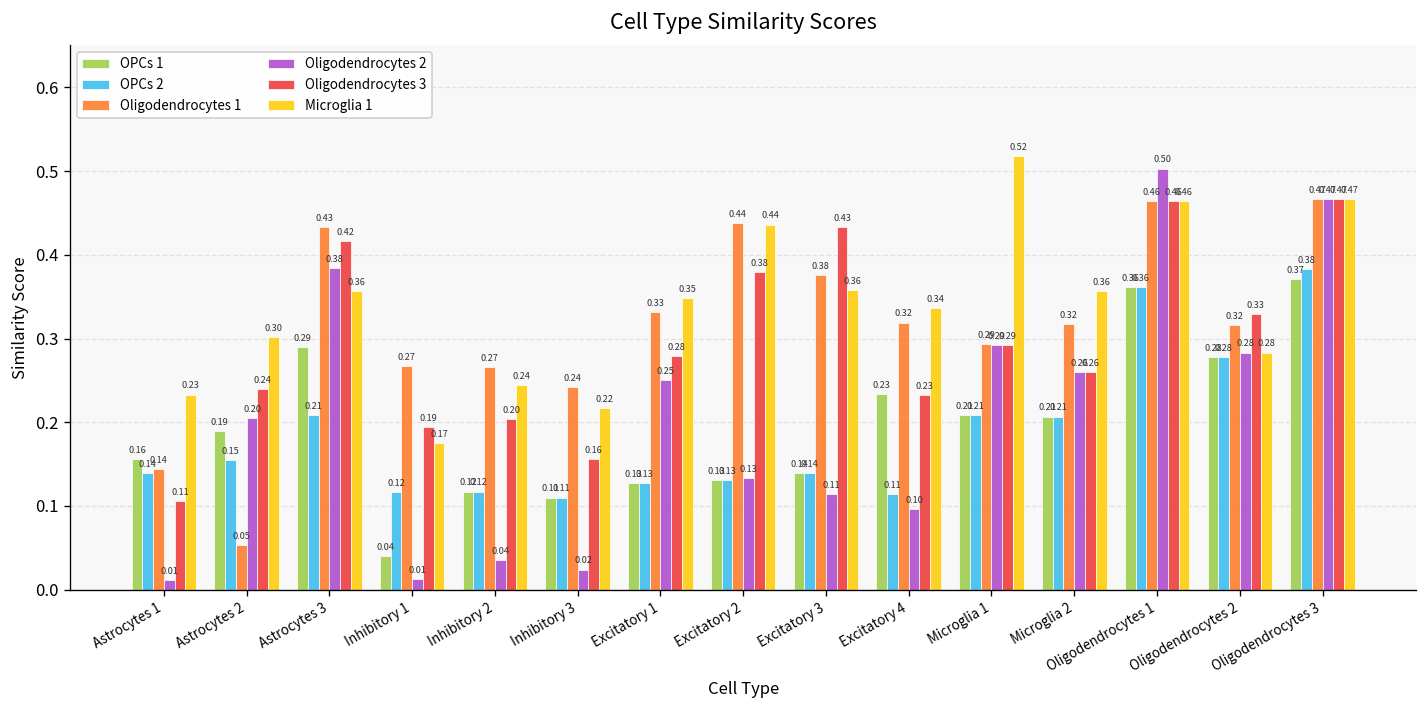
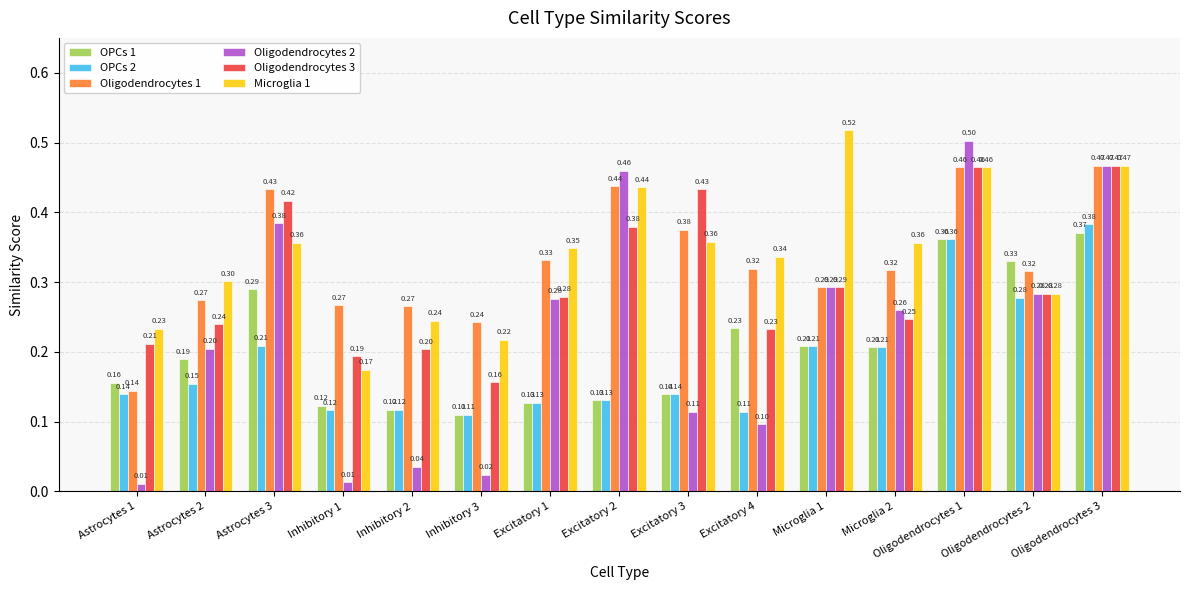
Oligodendrocytes 3, Astrocytes 1: 0.11 -> 0.21
Oligodendrocytes 1, Astrocytes 2: 0.05 -> 0.27
OPCs 1, Inhibitory 1: 0.04 -> 0.12
Oligodendrocytes 2, Excitatory 1: 0.25 -> 0.28
Oligodendrocytes 2, Excitatory 2: 0.13 -> 0.46
Oligodendrocytes 3, Microglia 2: 0.26 -> 0.25
OPCs 1, Oligodendrocytes 2: 0.28 -> 0.33
Oligodendrocytes 3, Oligodendrocytes 2: 0.33 -> 0.28
